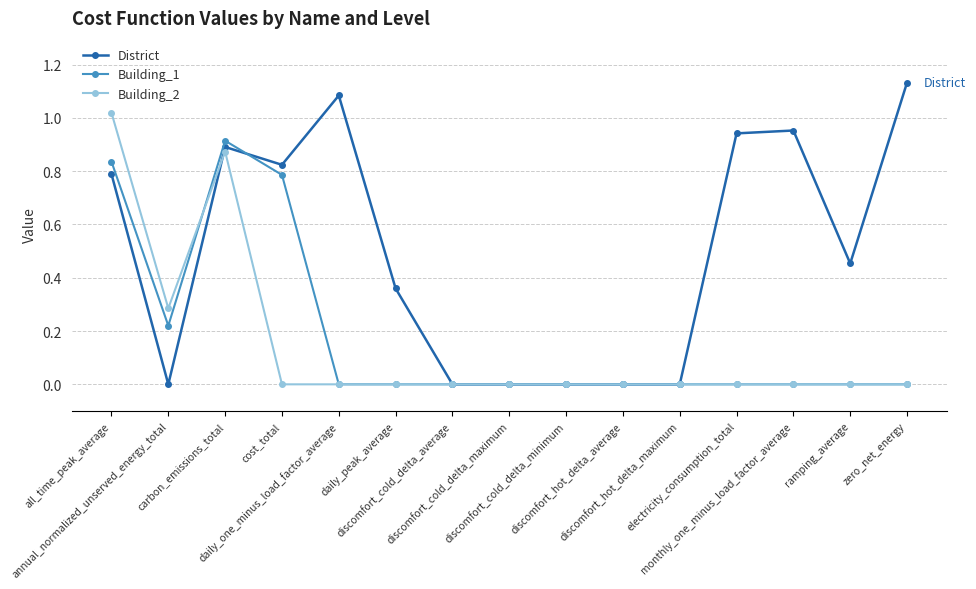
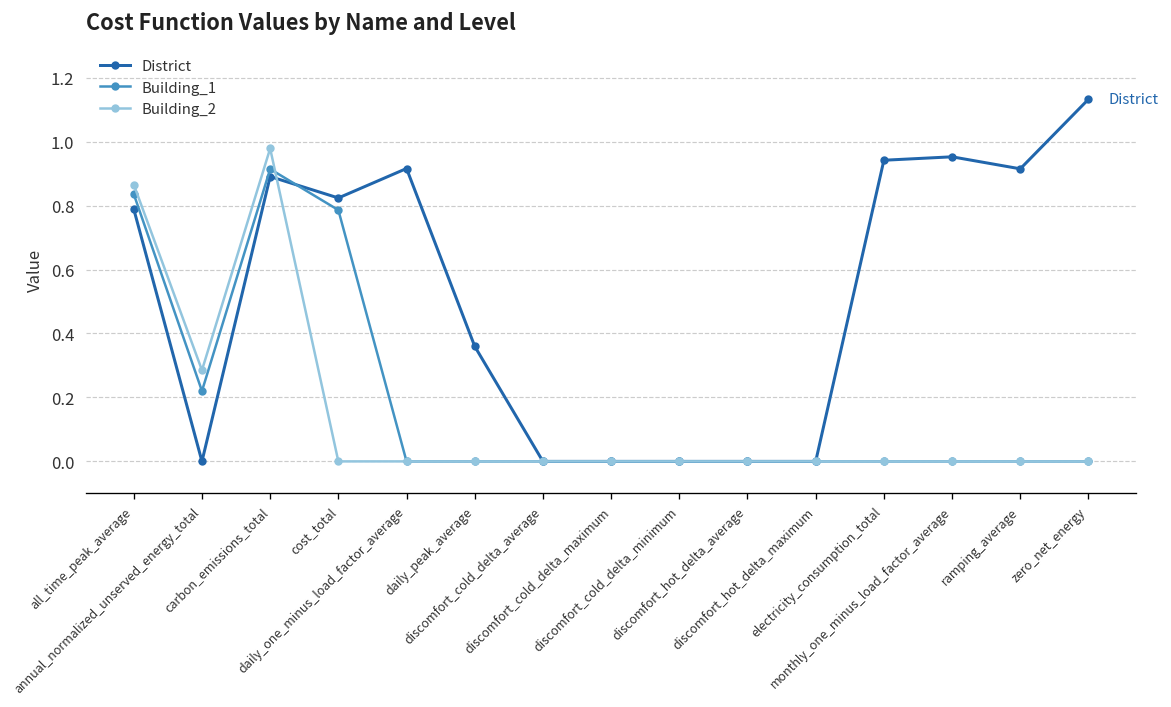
Building_2, all_time_peak_average: 1.02 -> 0.87
Building_2, carbon_emissions_total: 0.87 -> 0.98
District, daily_one_minus_load_factor_average: 1.08 -> 0.92
District, ramping_average: 0.45 -> 0.91
